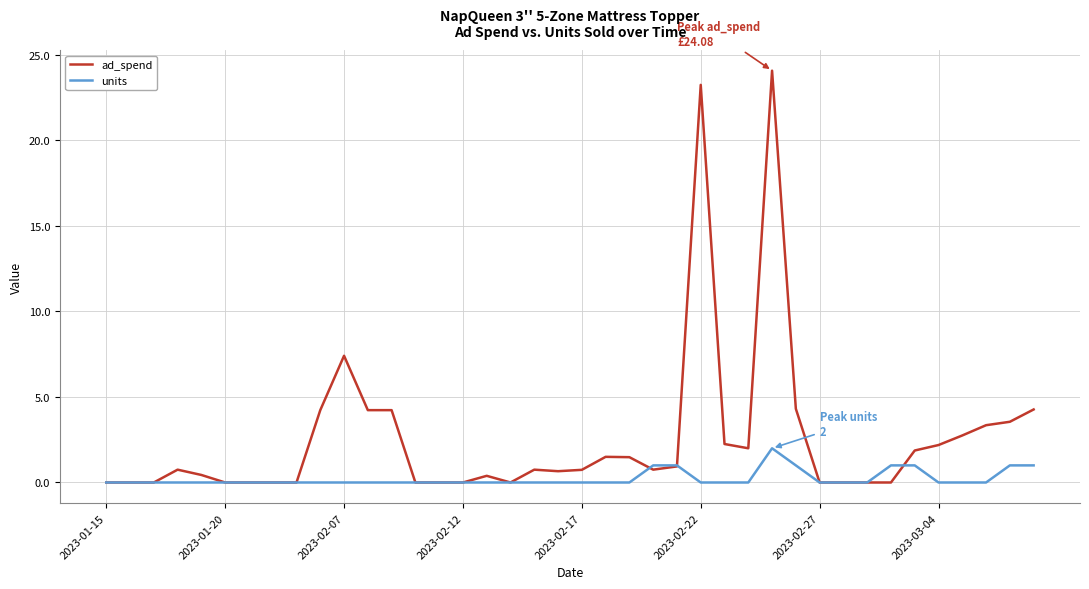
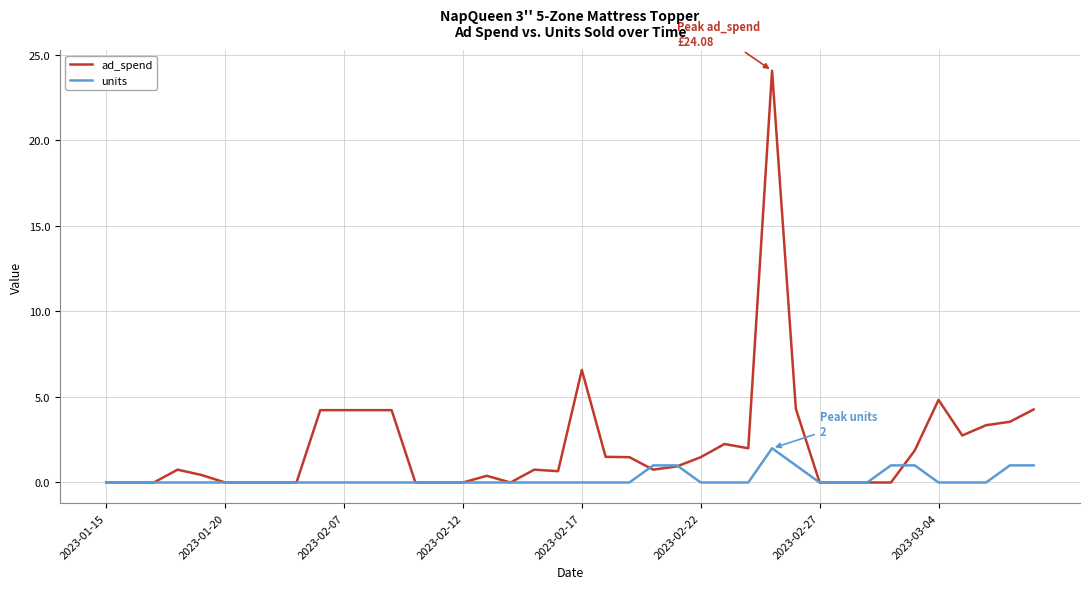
ad_spend, 2023-02-07: 7.4 -> 4.2
ad_spend, 2023-02-17: 0.7 -> 6.6
ad_spend, 2023-02-22: 23.3 -> 1.5
ad_spend, 2023-03-04: 2.2 -> 4.8
